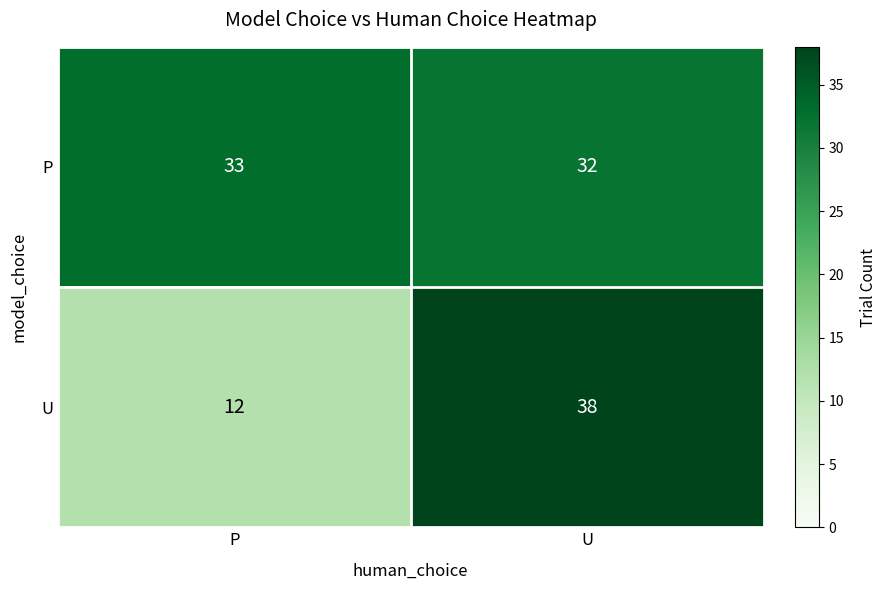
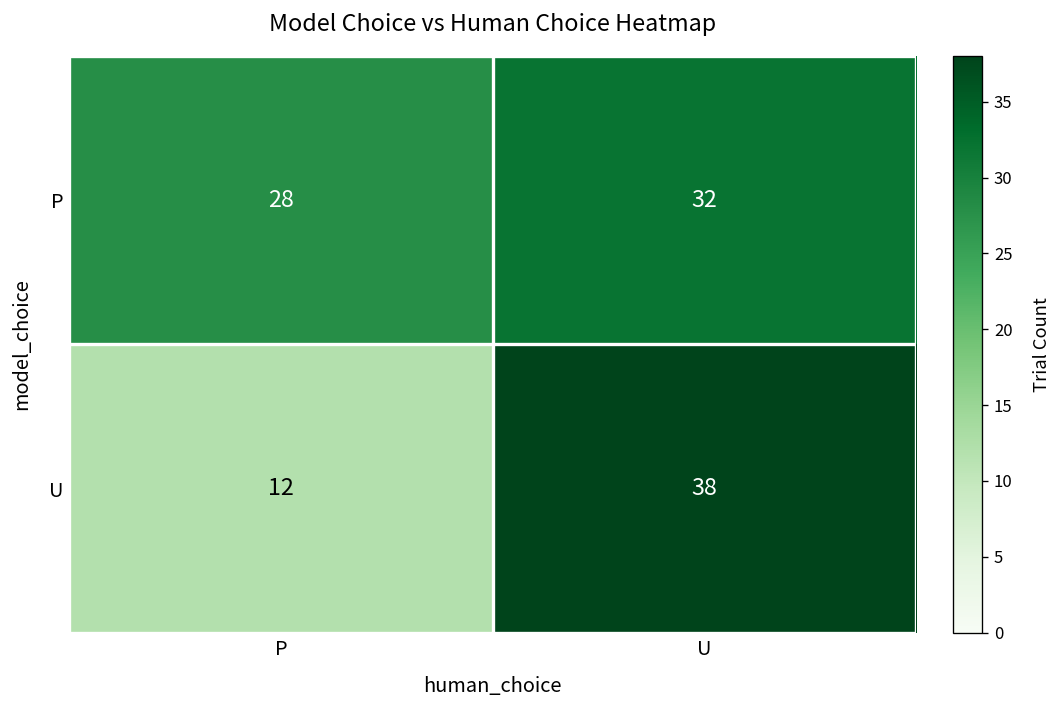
P, P: 33 -> 28
